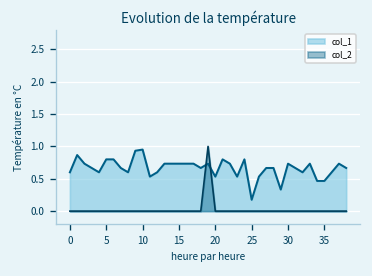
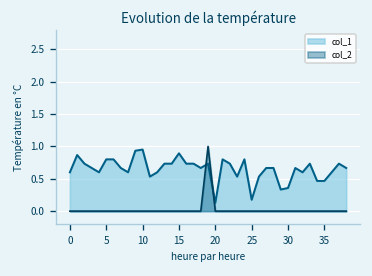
col_1, 15: 0.7 -> 0.9
col_1, 20: 0.5 -> 0.1
col_1, 30: 0.7 -> 0.4
